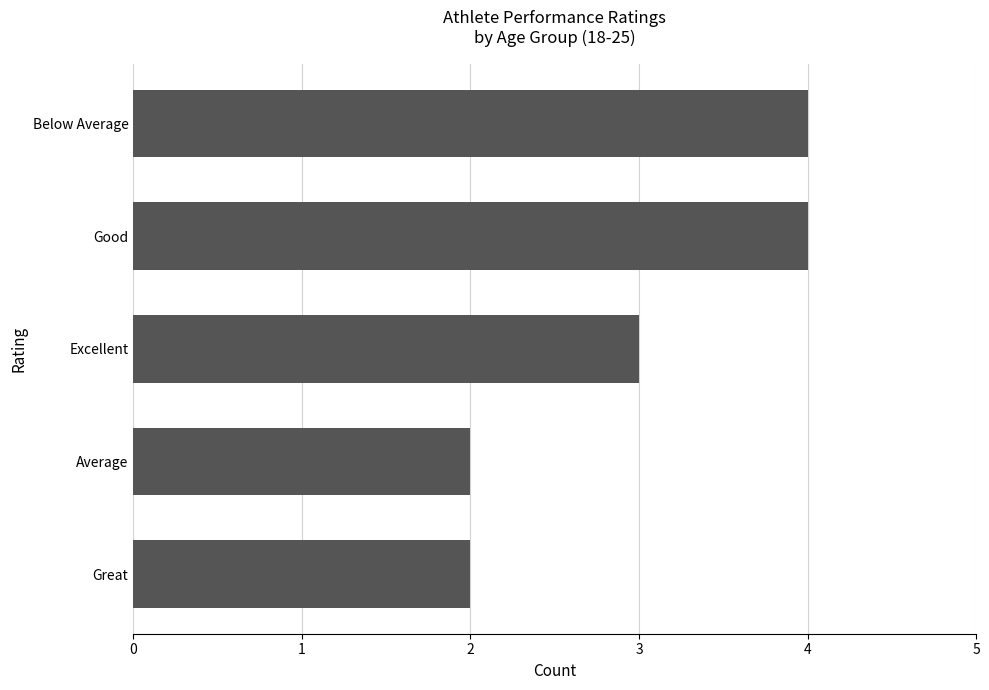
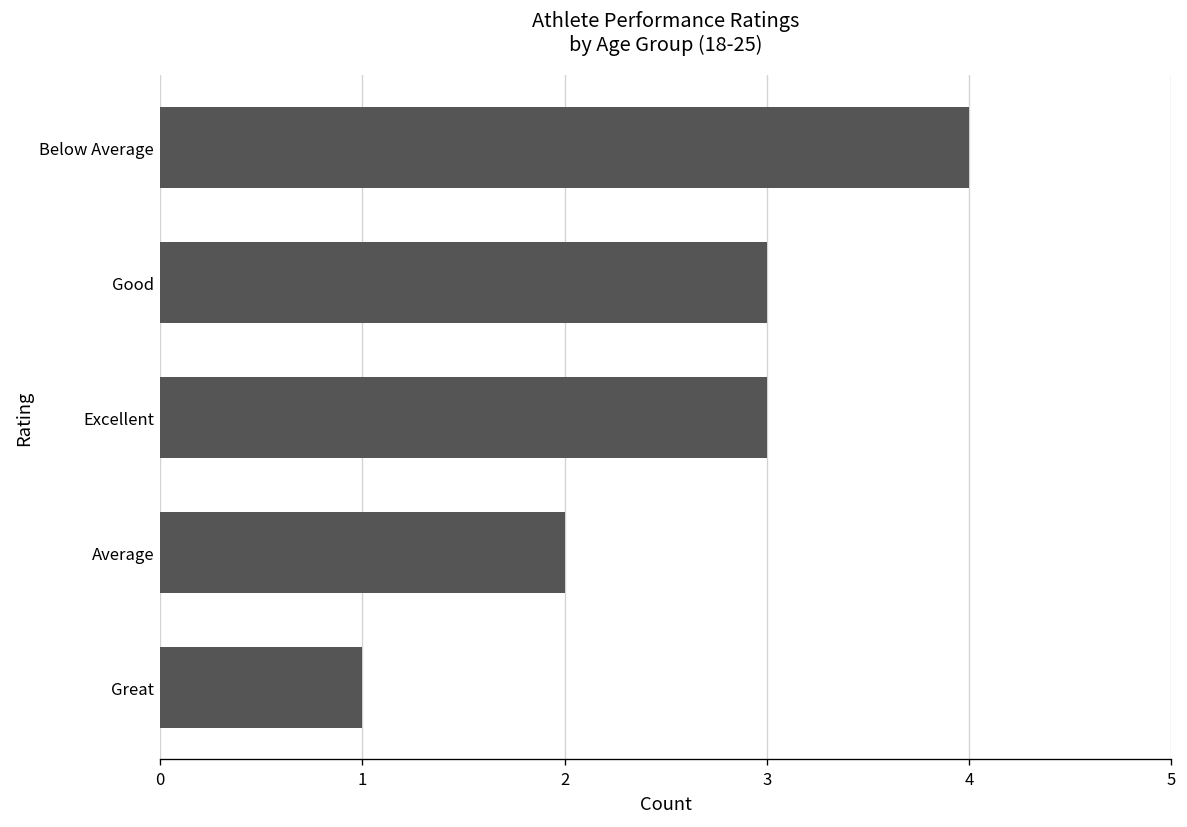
Good: 4 -> 3
Great: 2 -> 1
